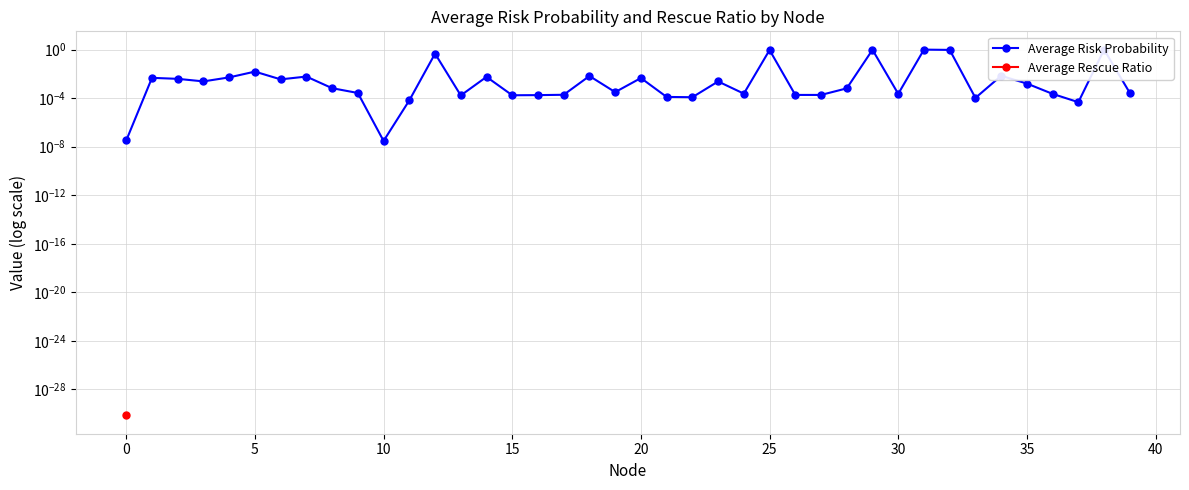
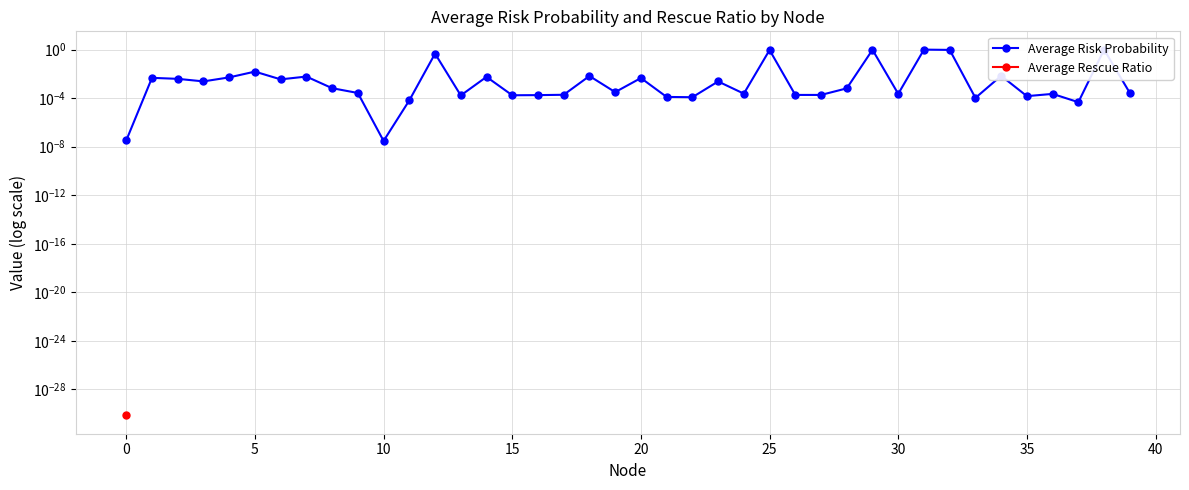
Average Risk Probability, 35: 0.002 -> 0.0001
